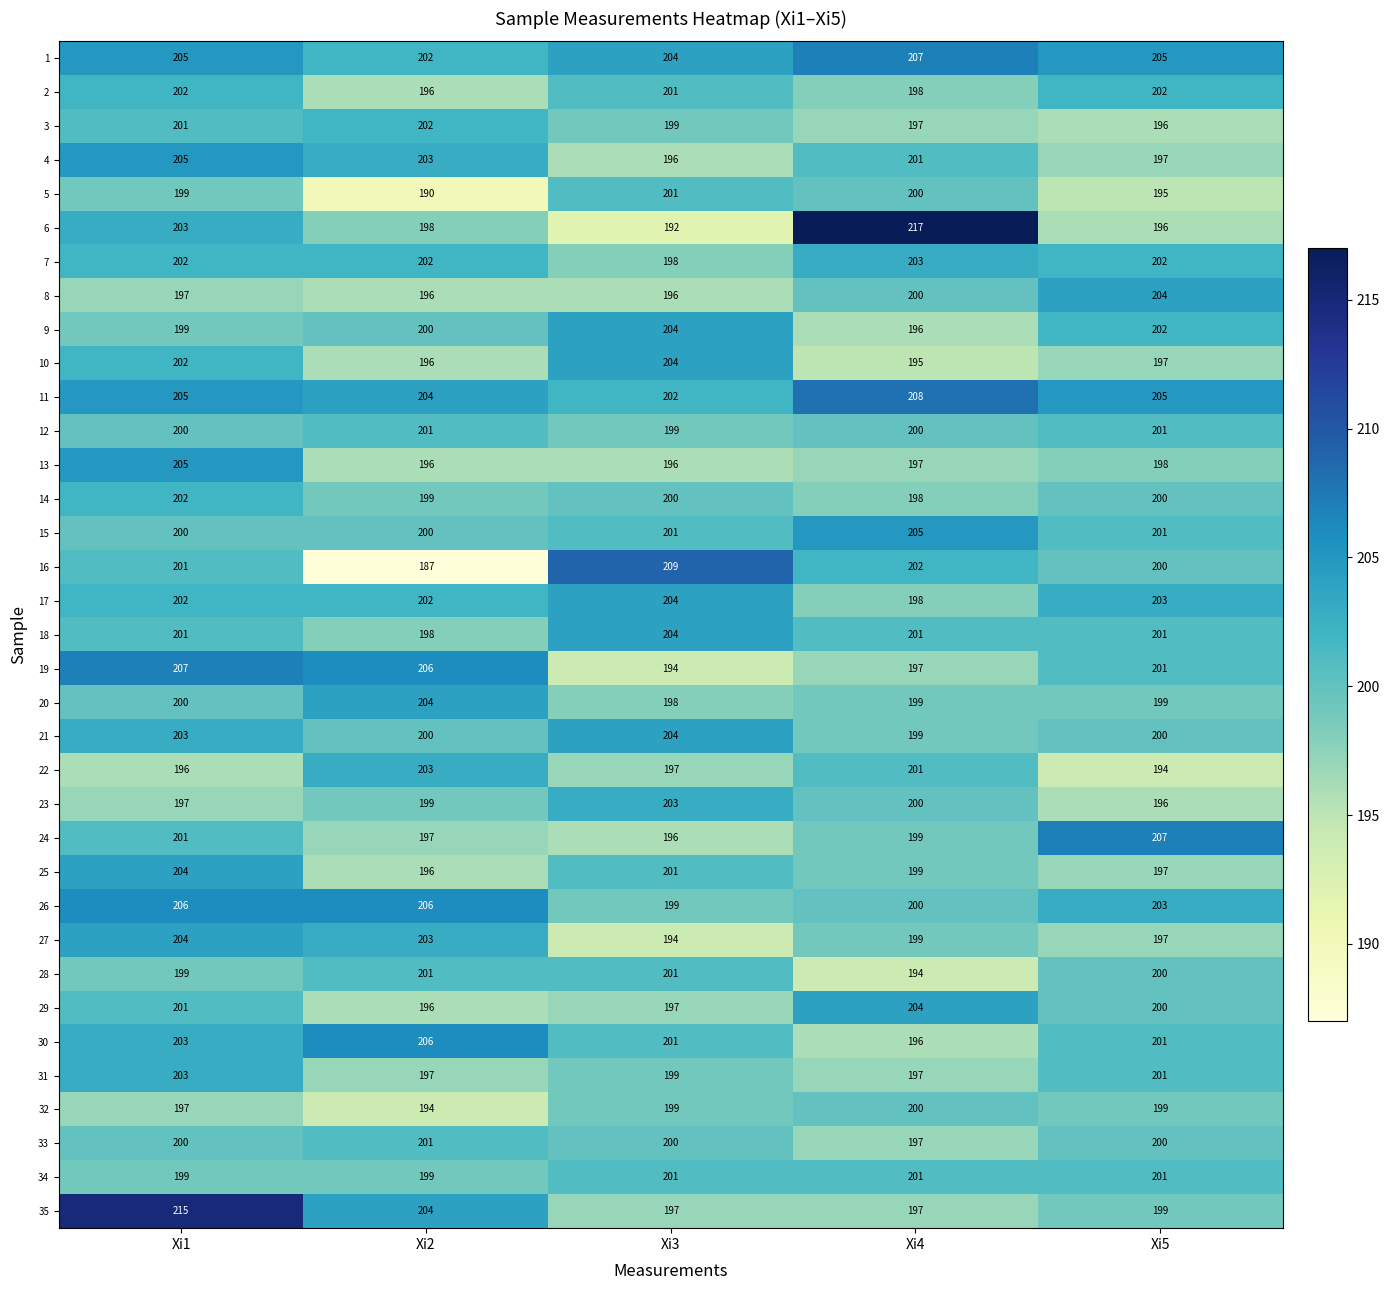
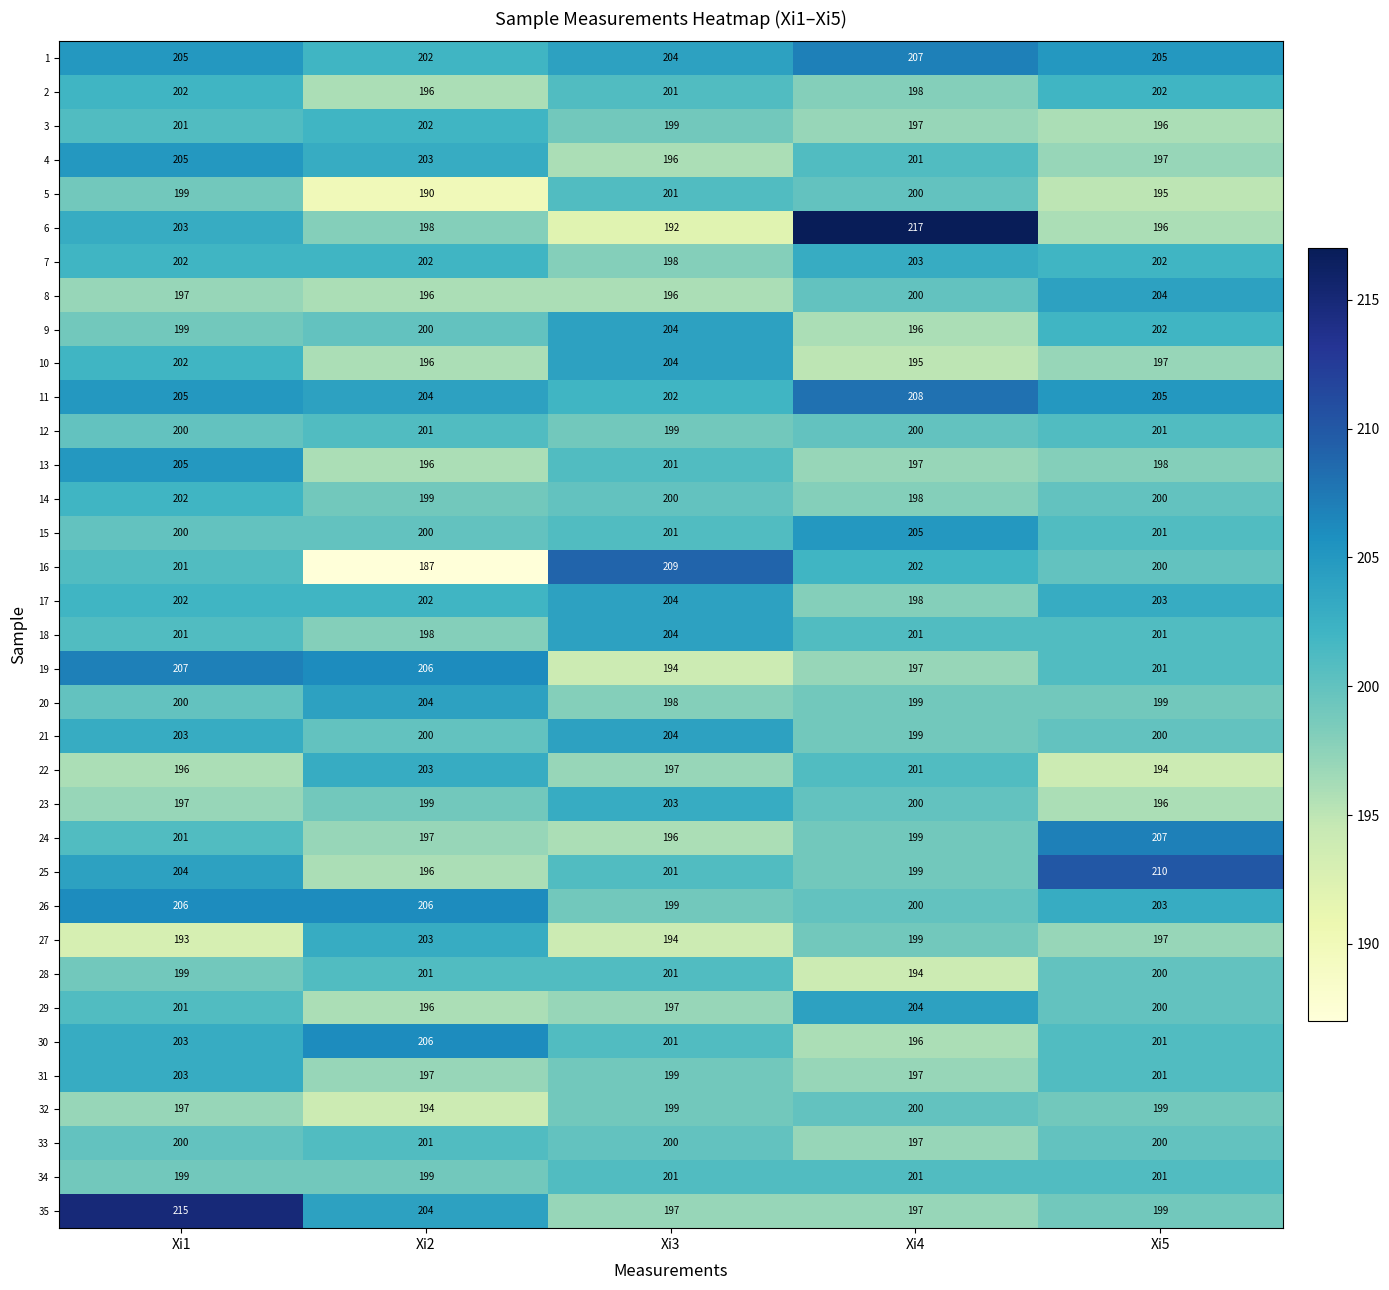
13, Xi3: 196 -> 201
25, Xi5: 197 -> 210
27, Xi1: 204 -> 193
